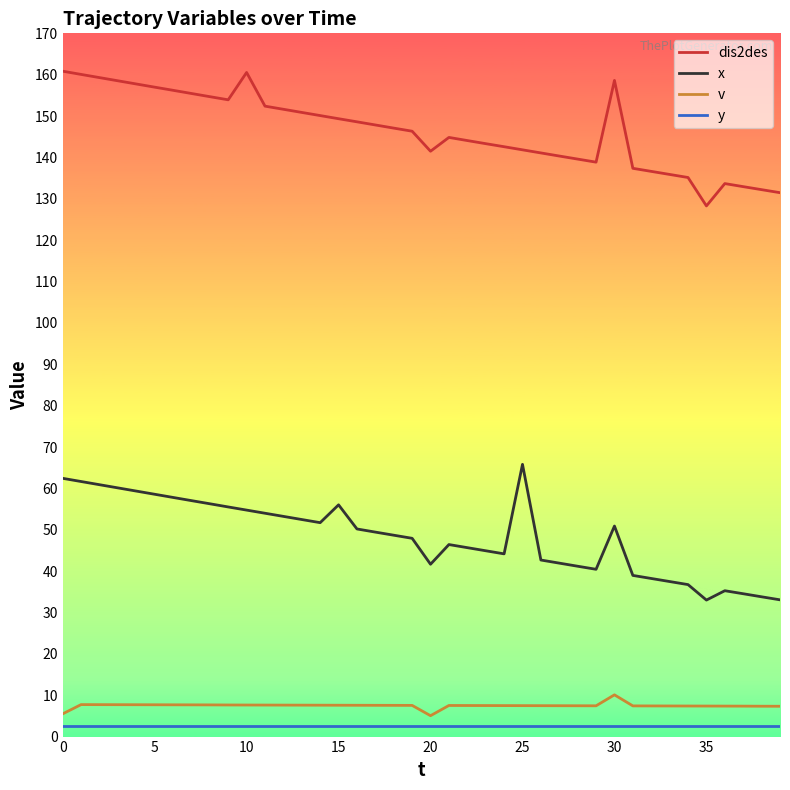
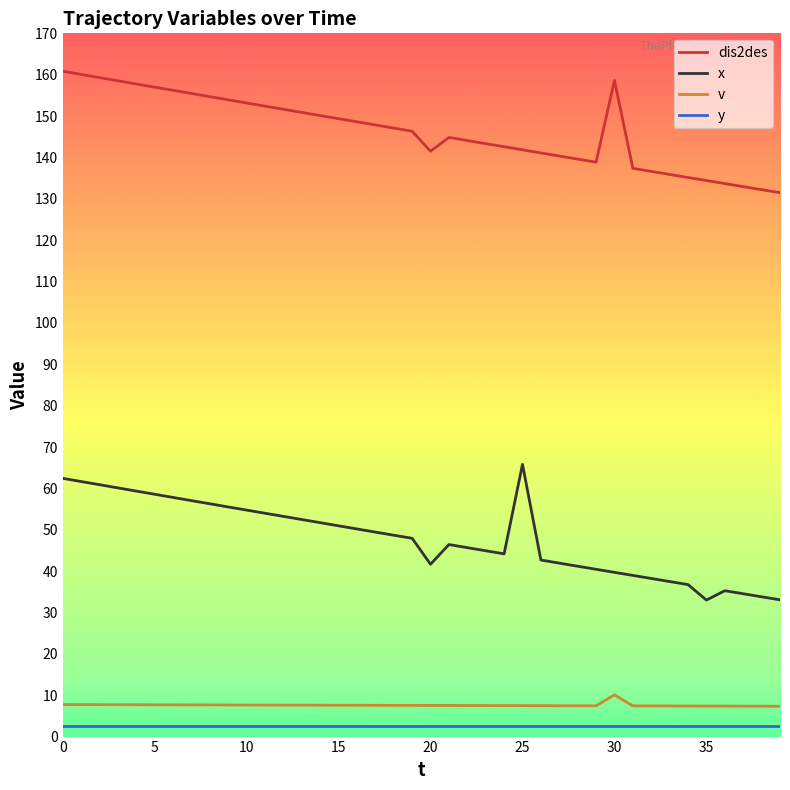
v, 0: 5 -> 8
dis2des, 10: 161 -> 153
x, 15: 56 -> 51
v, 20: 5 -> 8
x, 30: 51 -> 40
dis2des, 35: 128 -> 134
